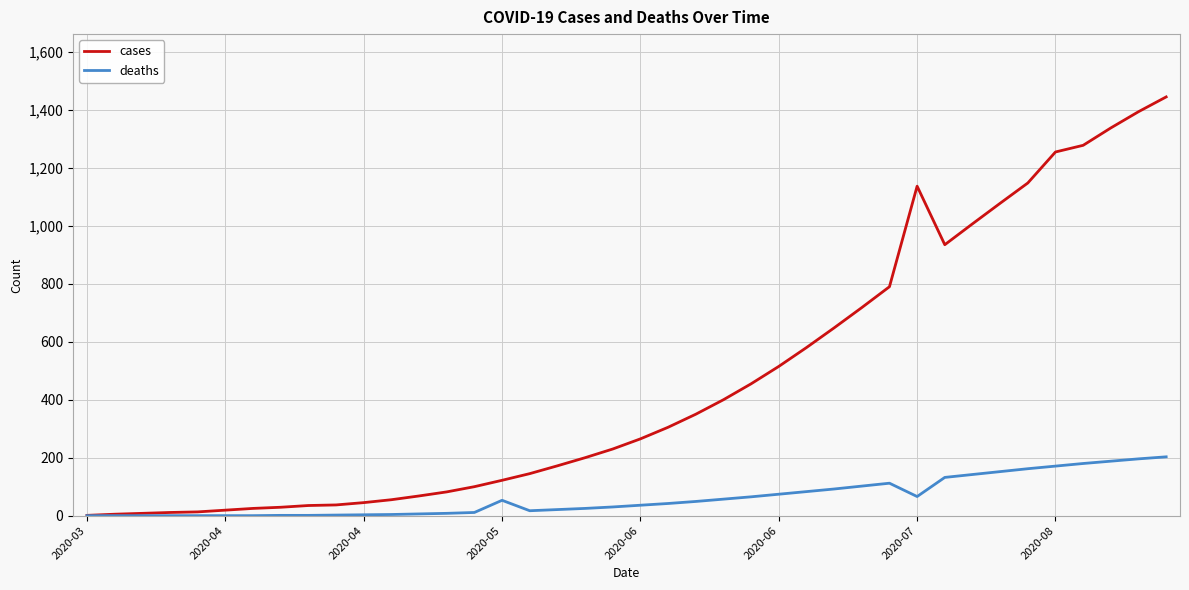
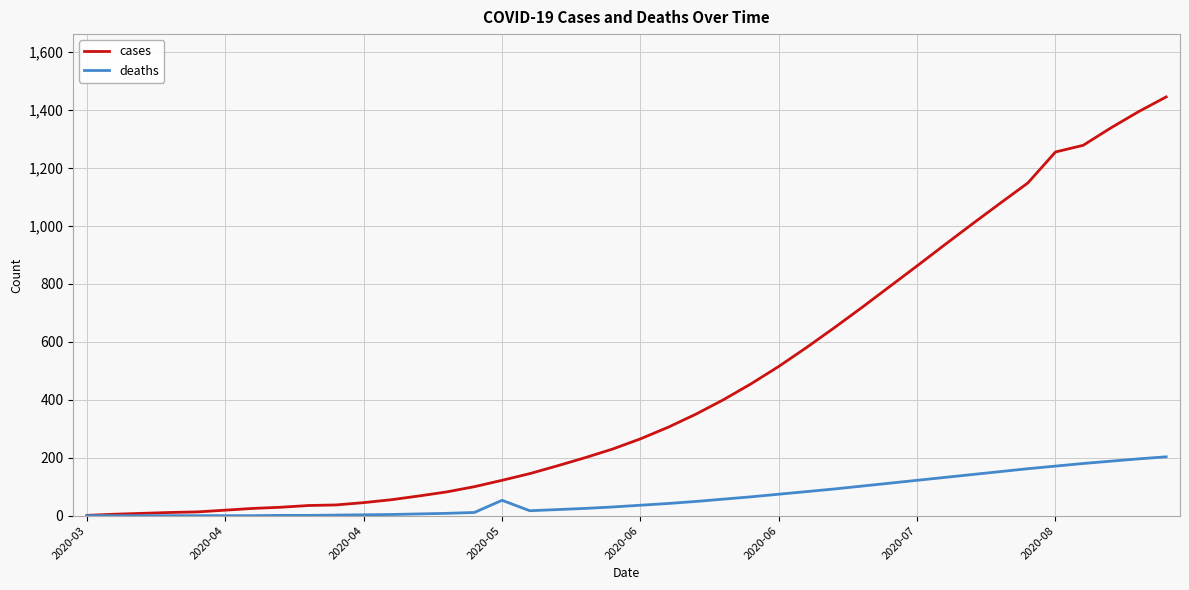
cases, 2020-07: 1,140 -> 860
deaths, 2020-07: 70 -> 120
